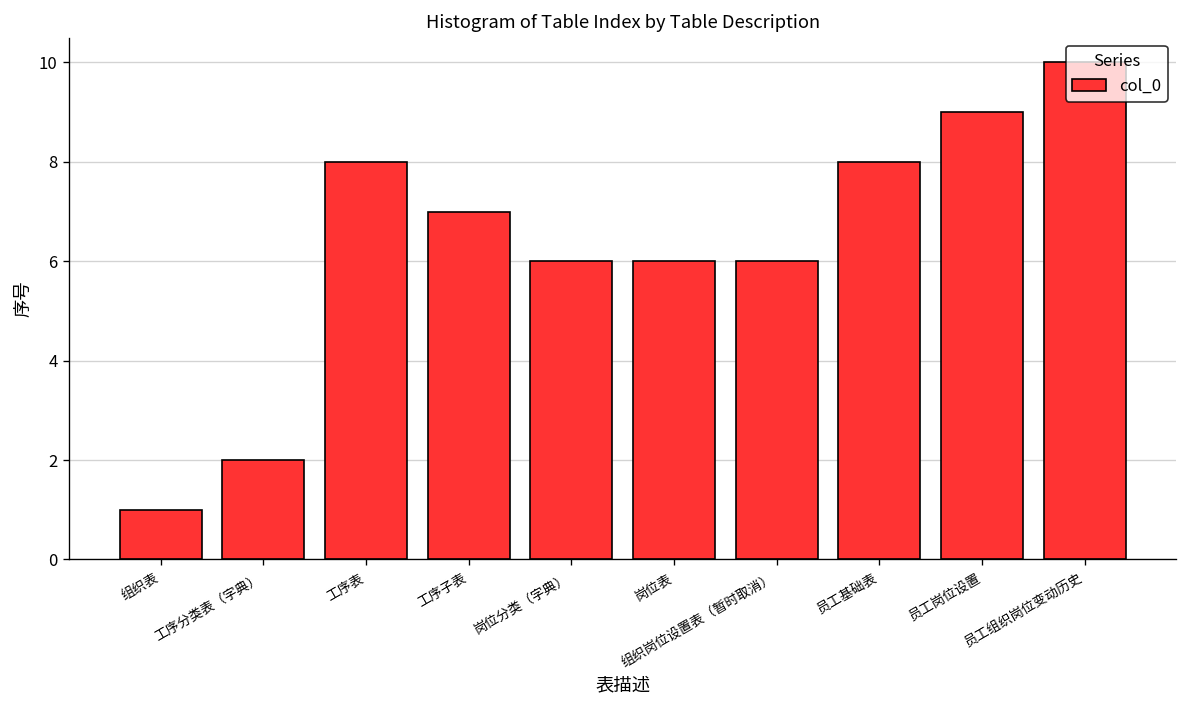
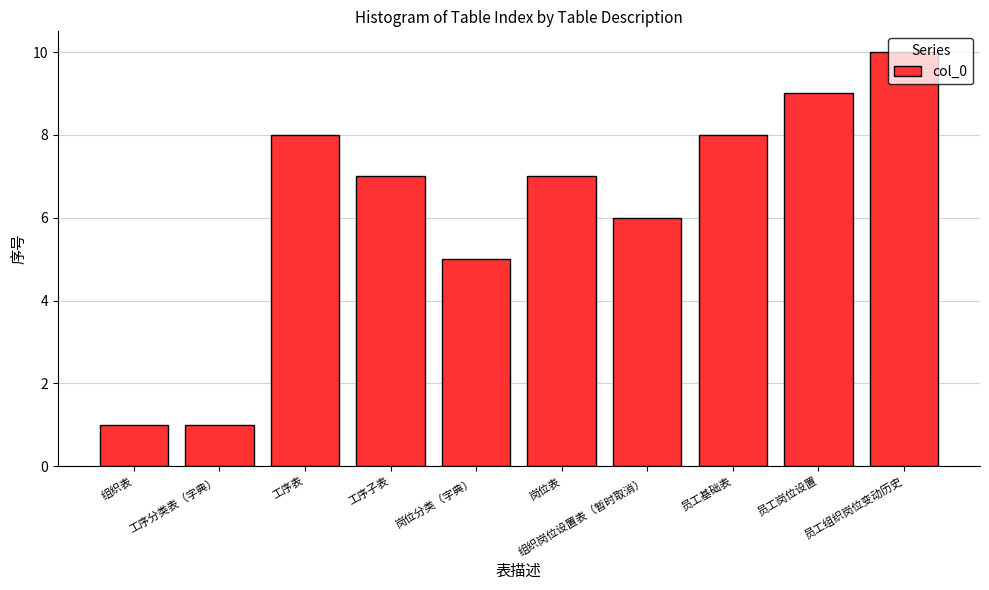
工序分类表（字典）: 2 -> 1
岗位分类（字典）: 6 -> 5
岗位表: 6 -> 7
